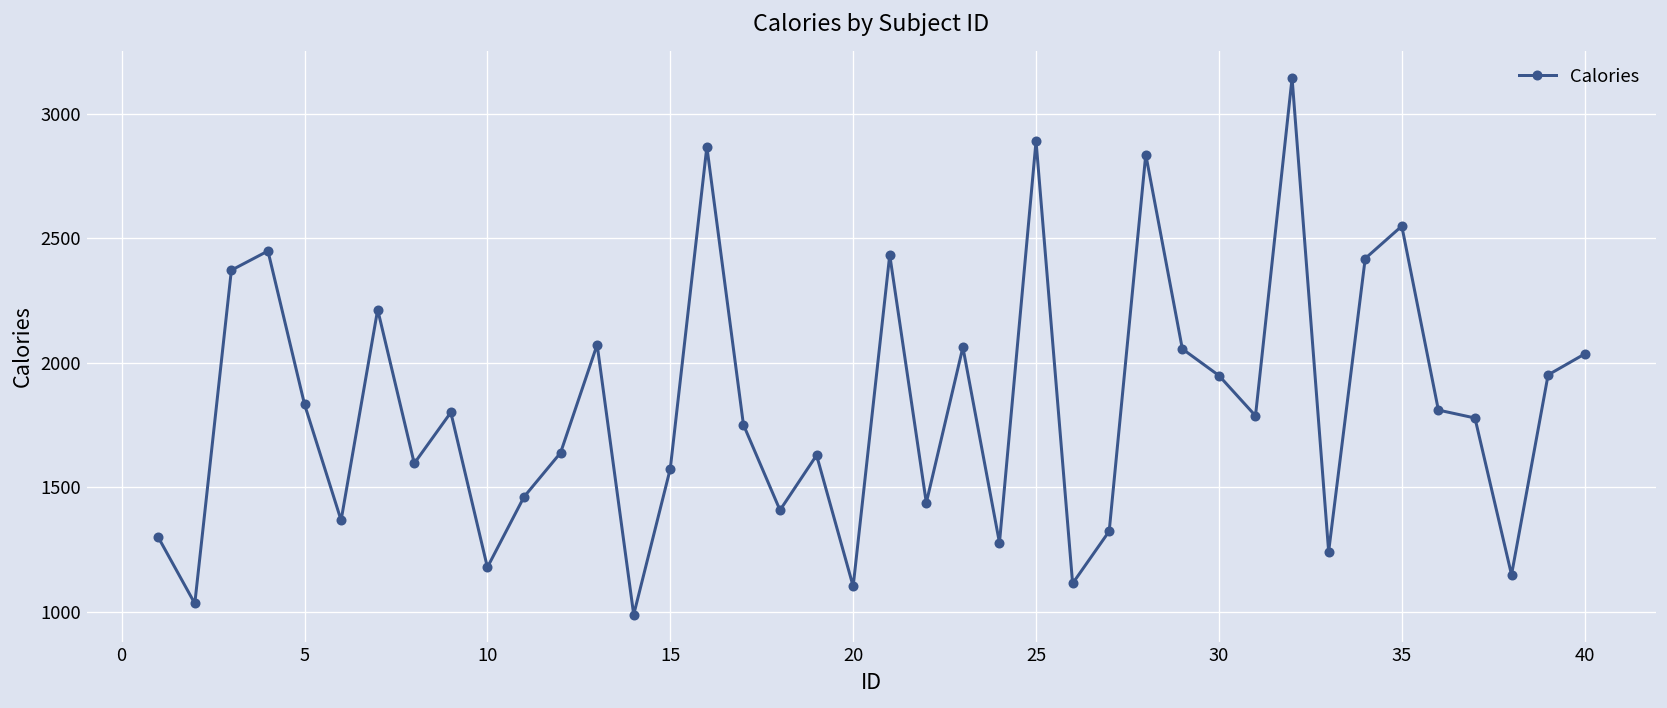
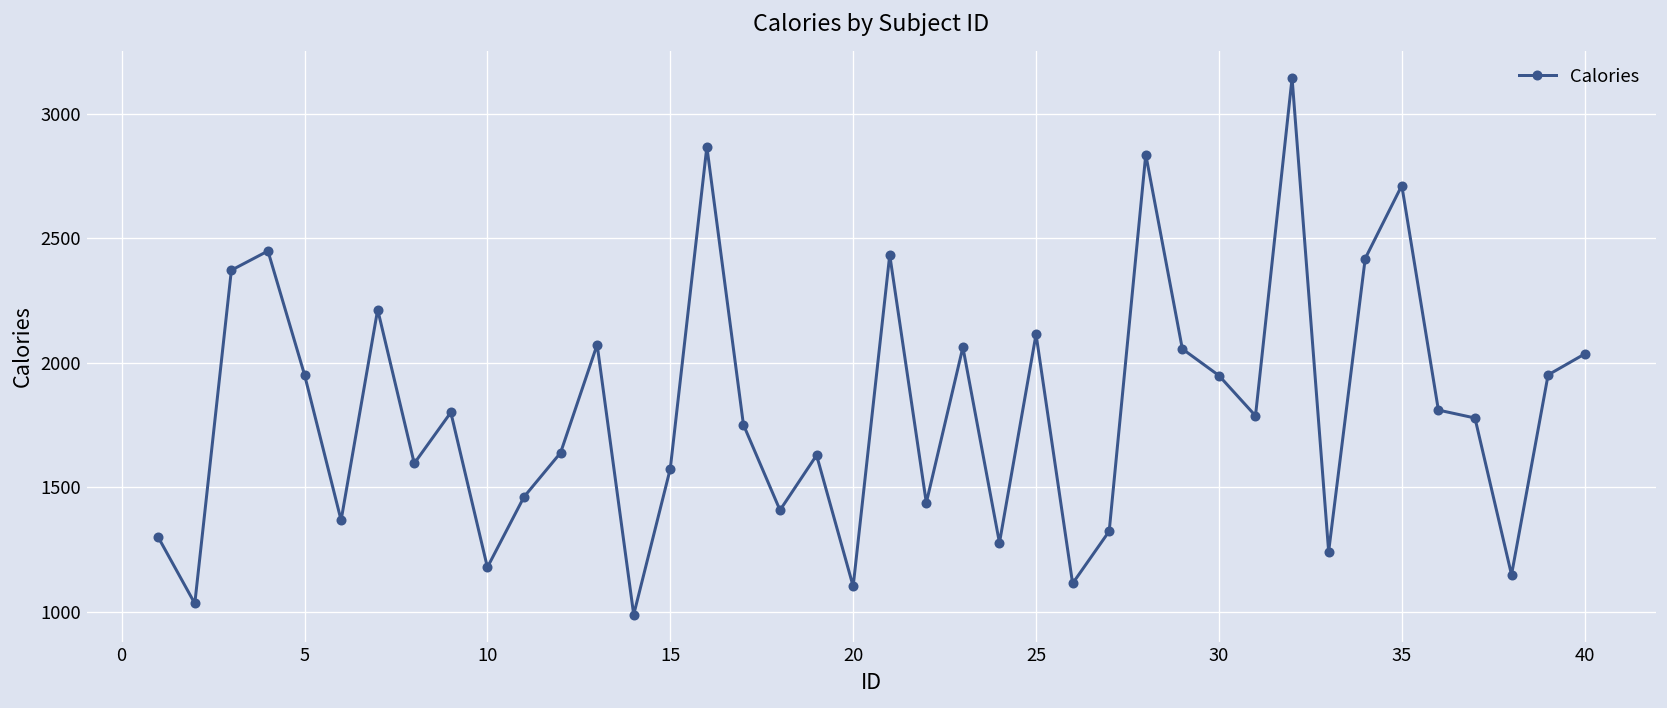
5: 1830 -> 1950
25: 2890 -> 2110
35: 2550 -> 2710
